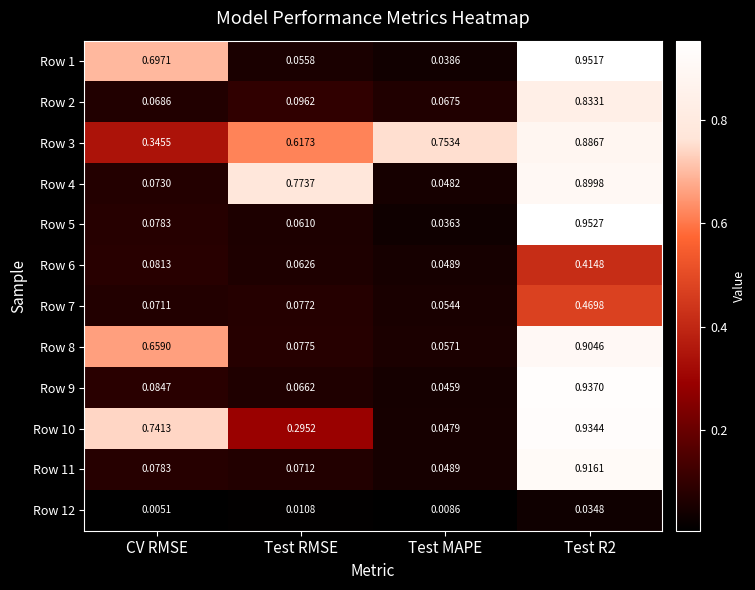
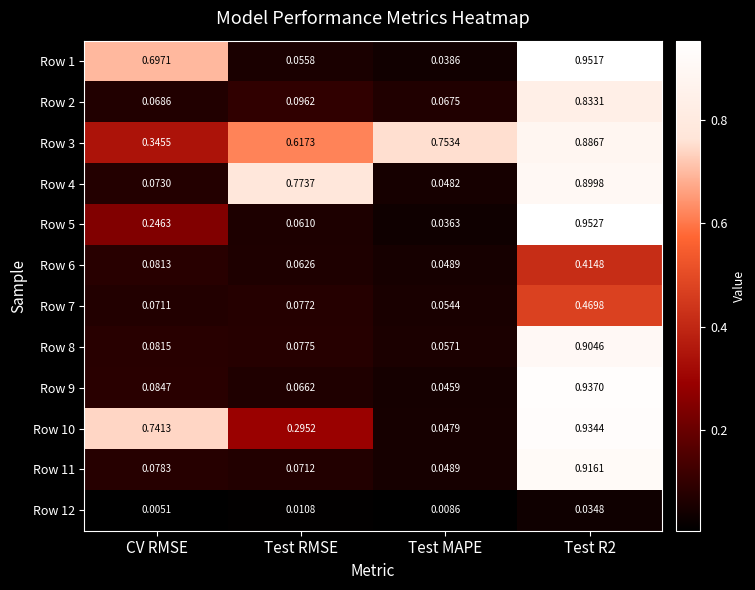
Row 5, CV RMSE: 0.0783 -> 0.2463
Row 8, CV RMSE: 0.6590 -> 0.0815
